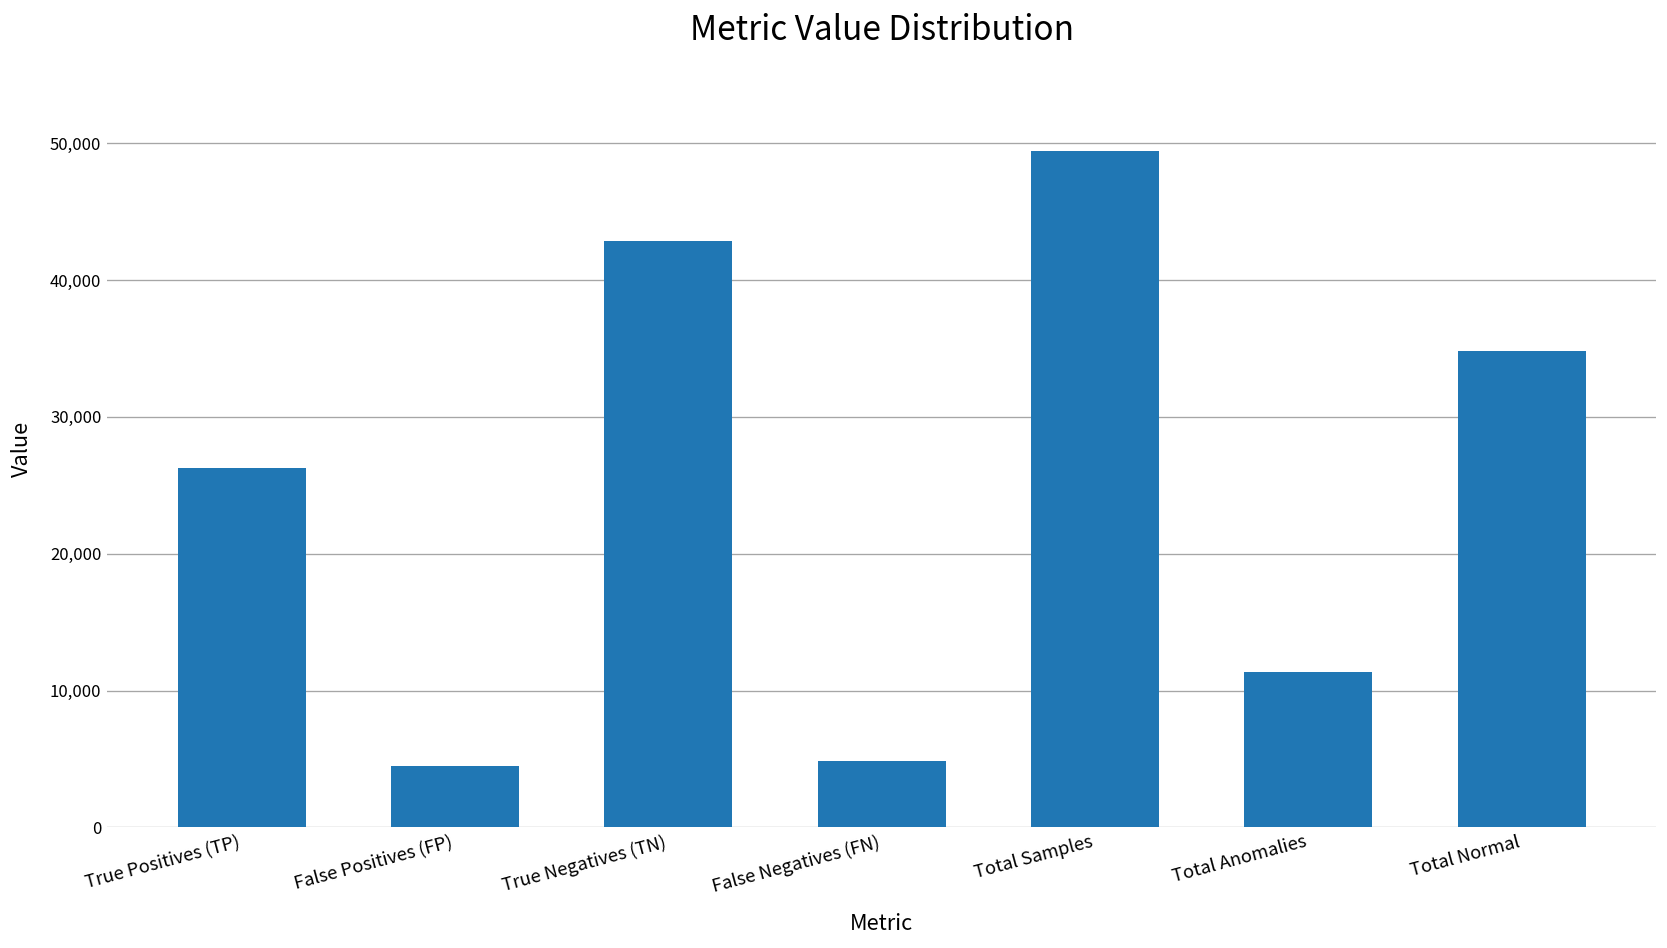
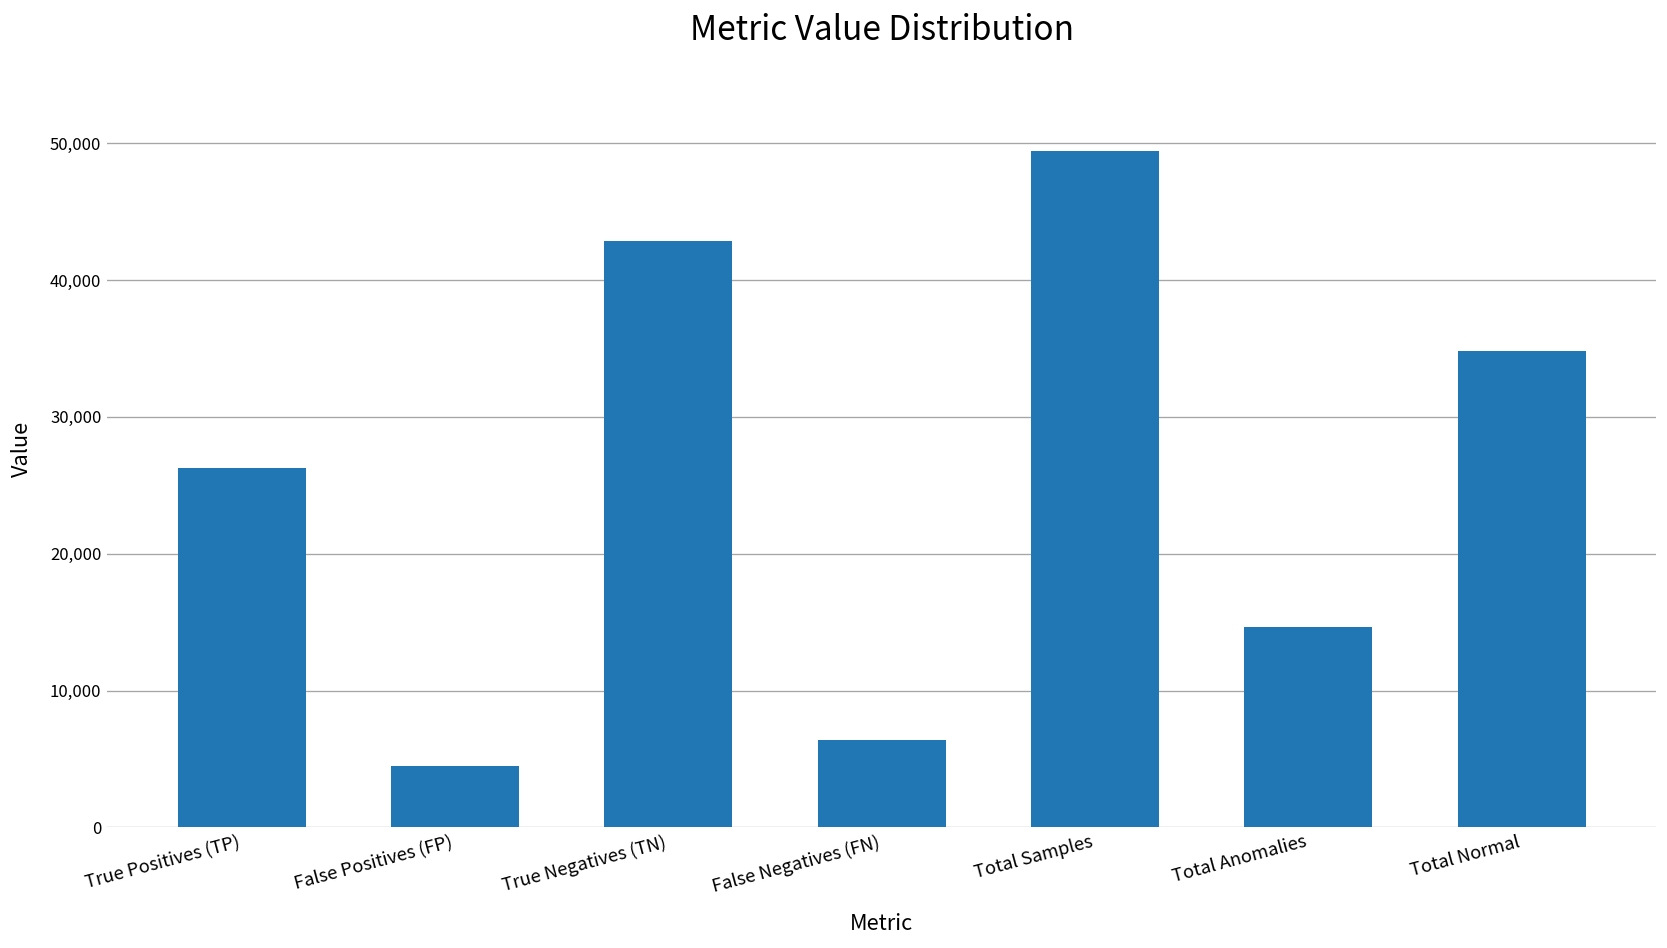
False Negatives (FN): 4,900 -> 6,400
Total Anomalies: 11,300 -> 14,600
